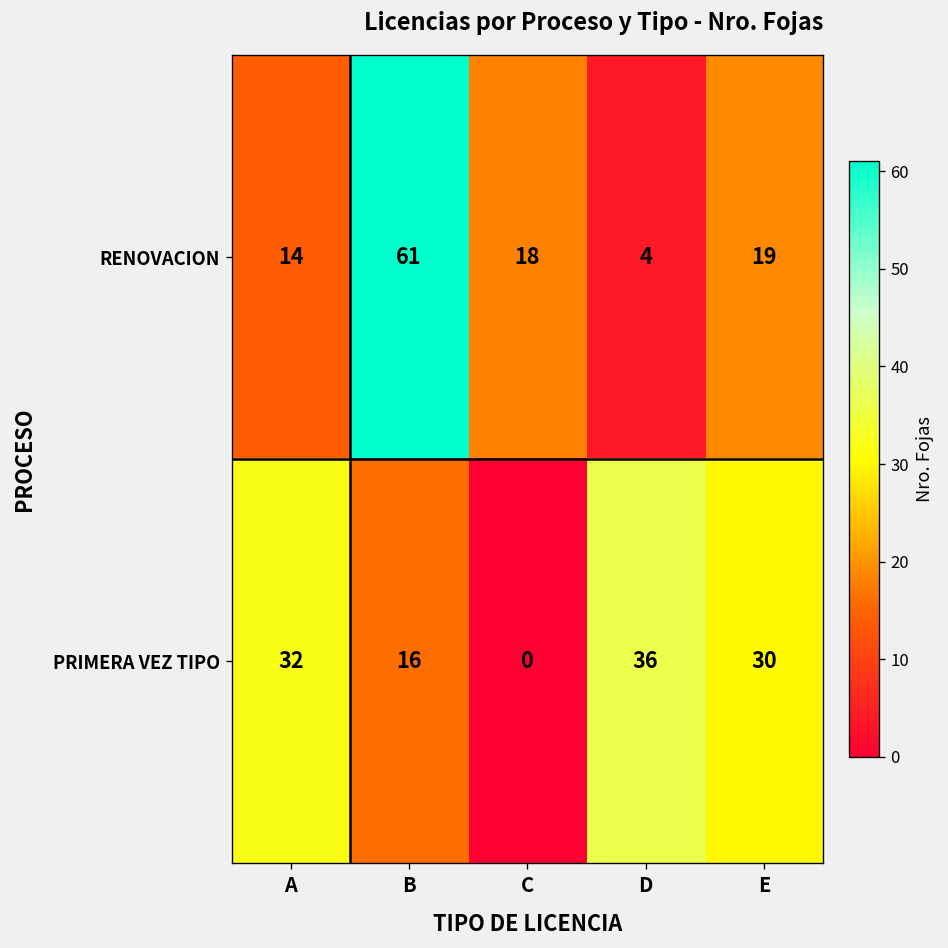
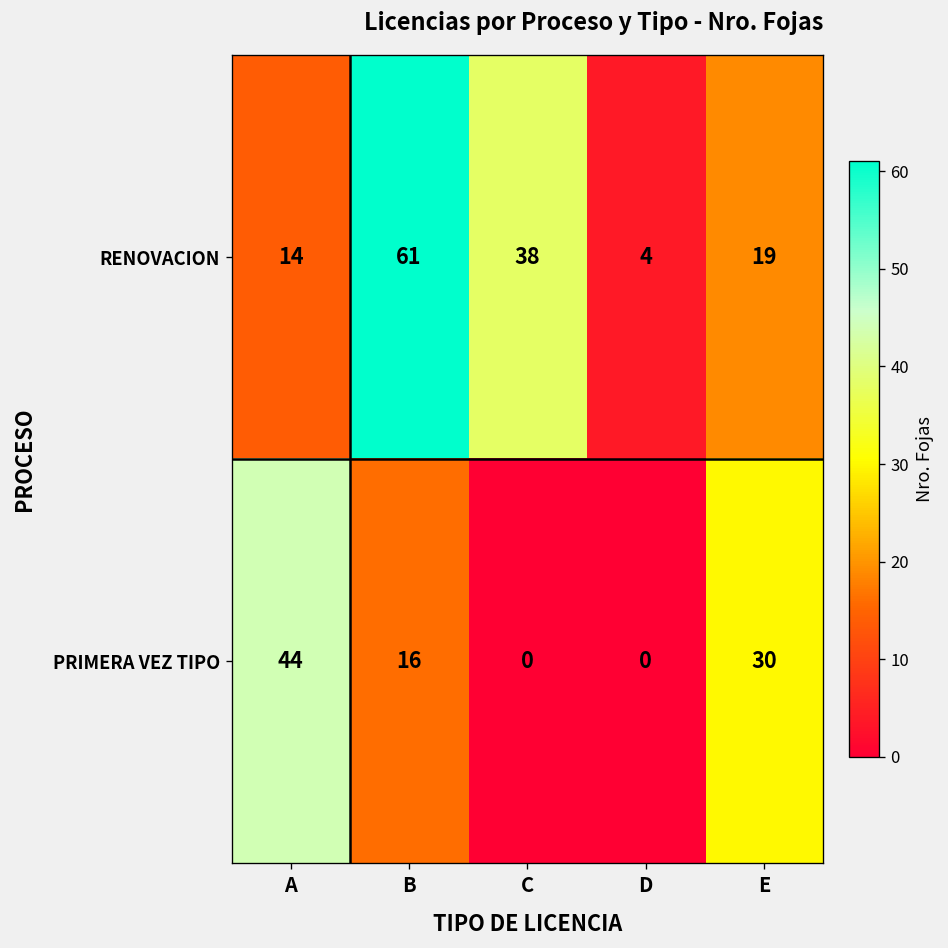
RENOVACION, C: 18 -> 38
PRIMERA VEZ TIPO, A: 32 -> 44
PRIMERA VEZ TIPO, D: 36 -> 0
